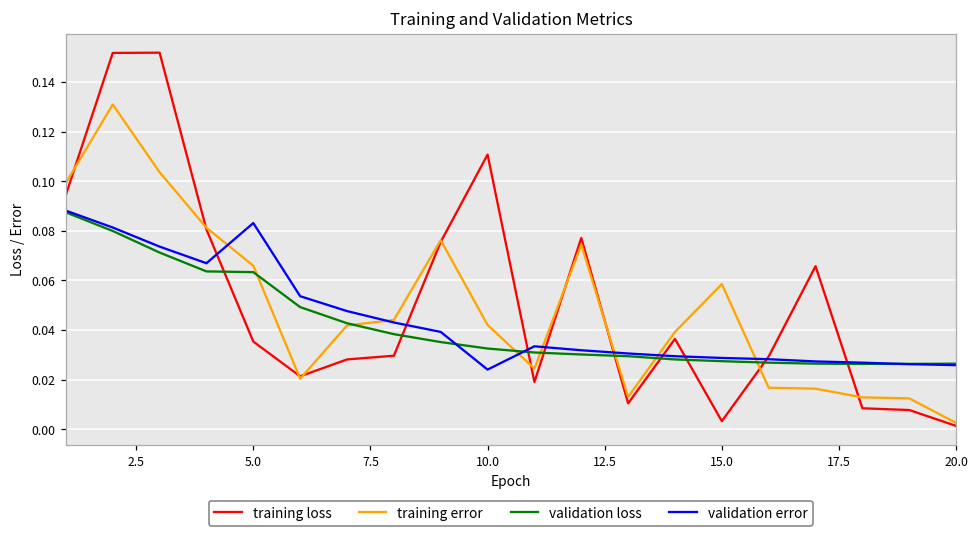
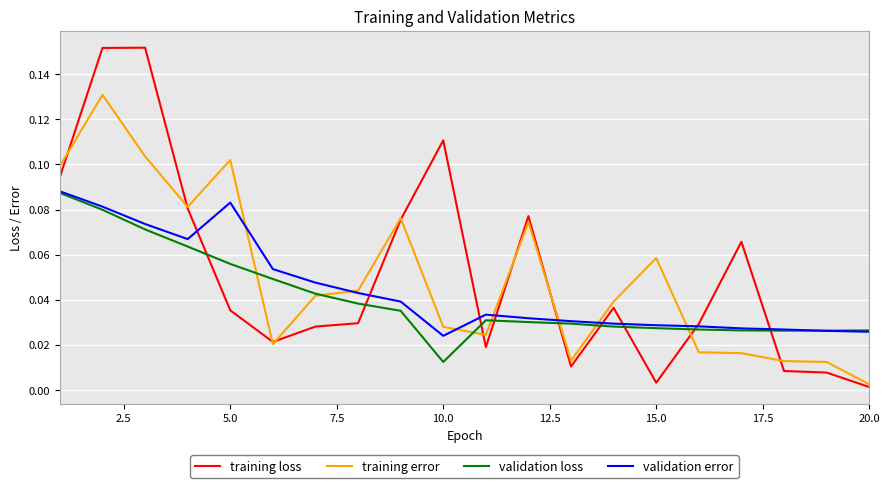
training error, 5.0: 0.066 -> 0.102
validation loss, 5.0: 0.063 -> 0.056
training error, 10.0: 0.042 -> 0.028
validation loss, 10.0: 0.033 -> 0.012
